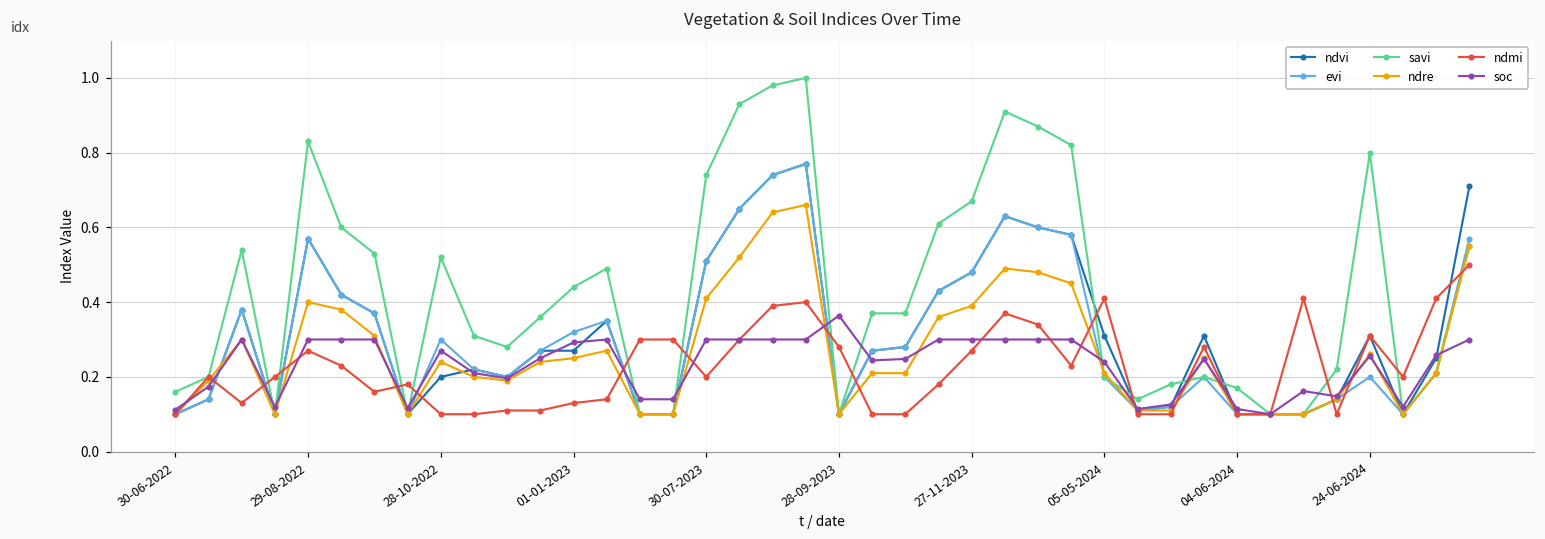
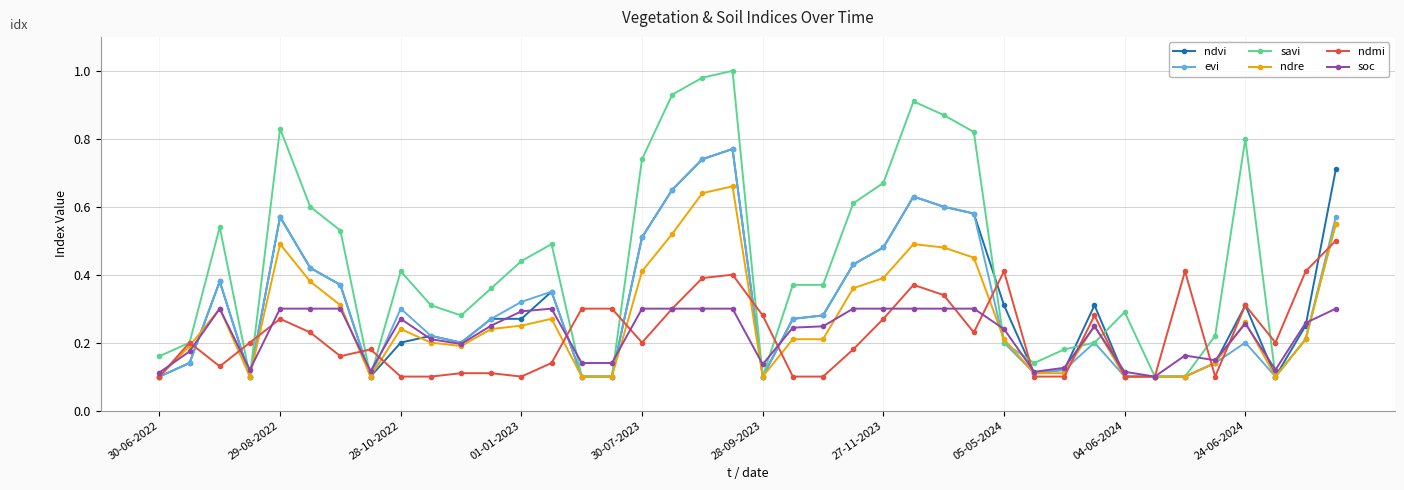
ndre, 29-08-2022: 0.40 -> 0.49
savi, 28-10-2022: 0.52 -> 0.41
ndmi, 01-01-2023: 0.13 -> 0.10
soc, 28-09-2023: 0.36 -> 0.14
savi, 04-06-2024: 0.17 -> 0.29
